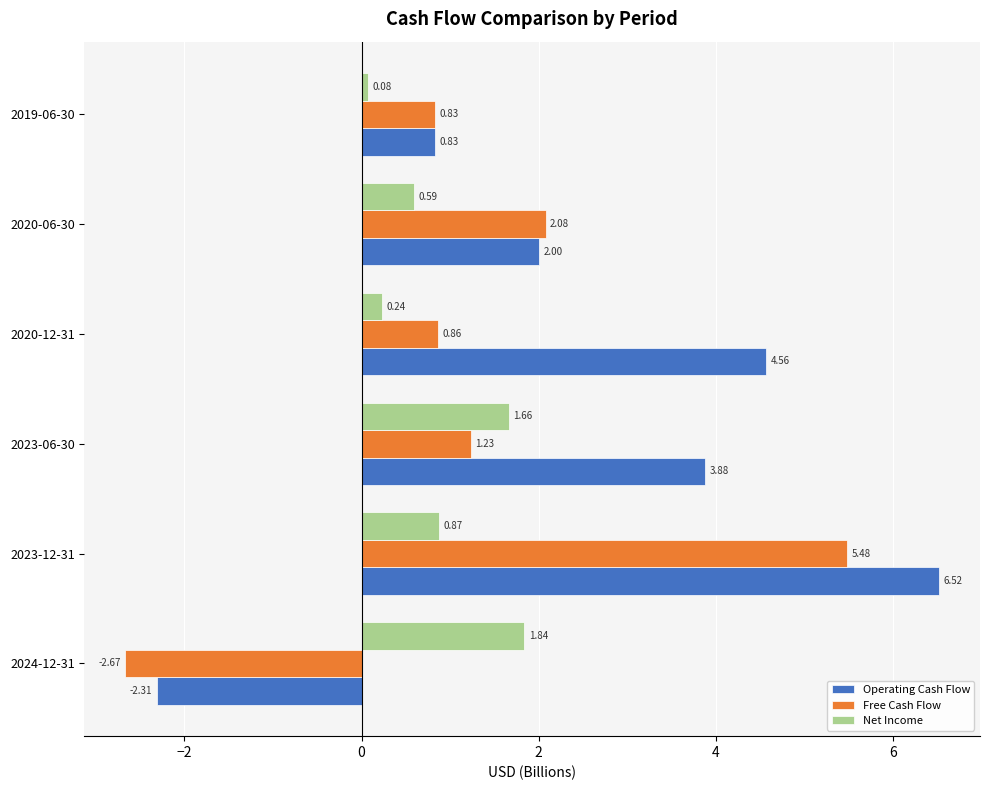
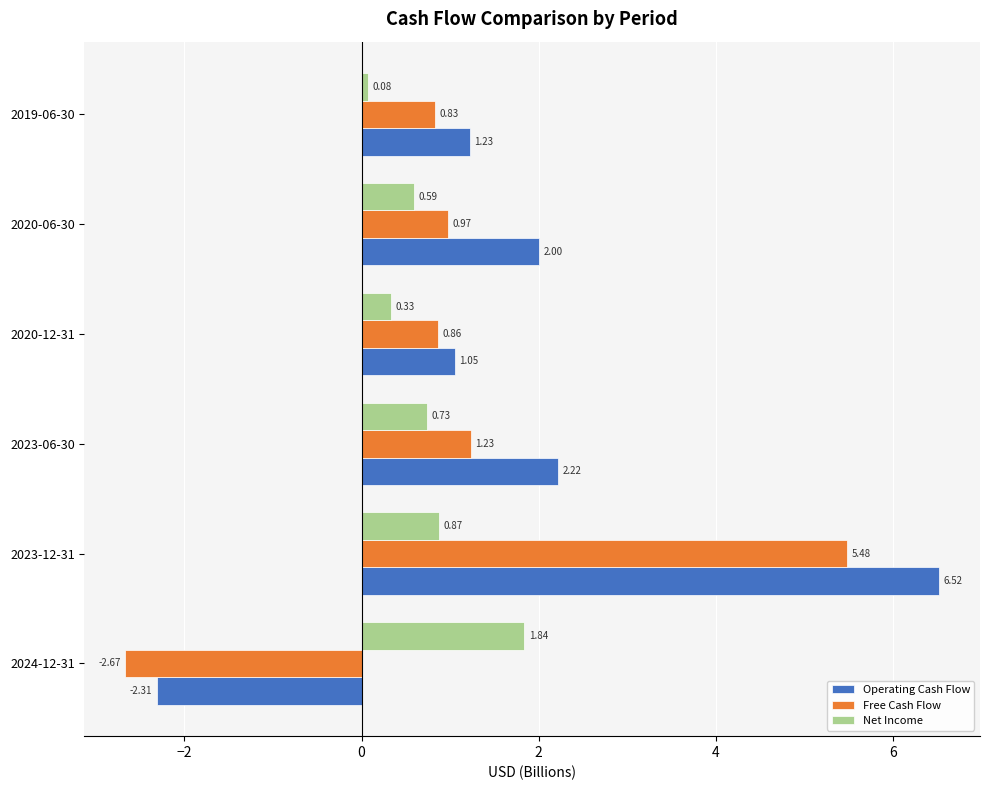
Operating Cash Flow, 2019-06-30: 0.83 -> 1.23
Free Cash Flow, 2020-06-30: 2.08 -> 0.97
Net Income, 2020-12-31: 0.24 -> 0.33
Operating Cash Flow, 2020-12-31: 4.56 -> 1.05
Net Income, 2023-06-30: 1.66 -> 0.73
Operating Cash Flow, 2023-06-30: 3.88 -> 2.22
